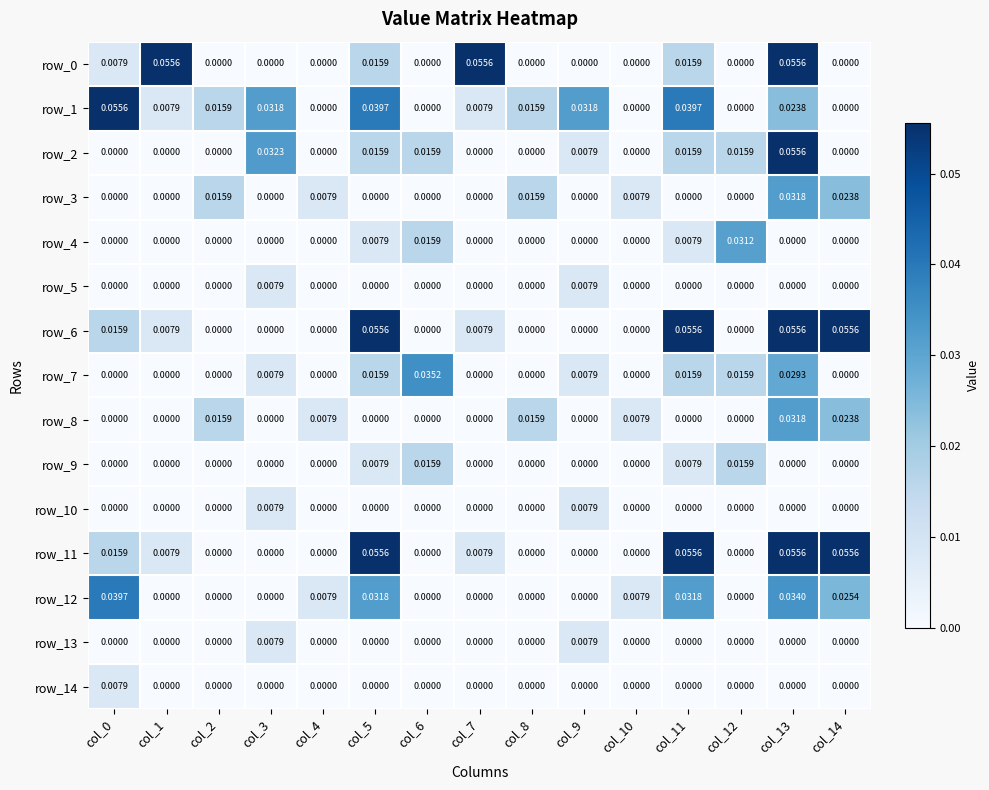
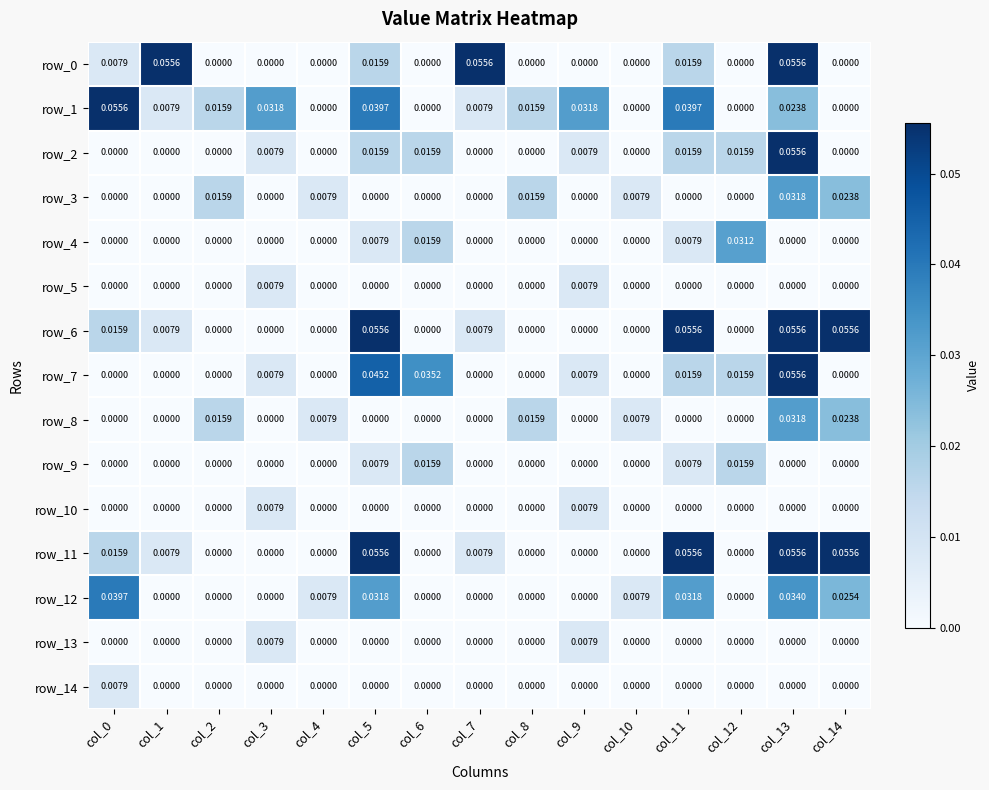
row_2, col_3: 0.0323 -> 0.0079
row_7, col_5: 0.0159 -> 0.0452
row_7, col_13: 0.0293 -> 0.0556
